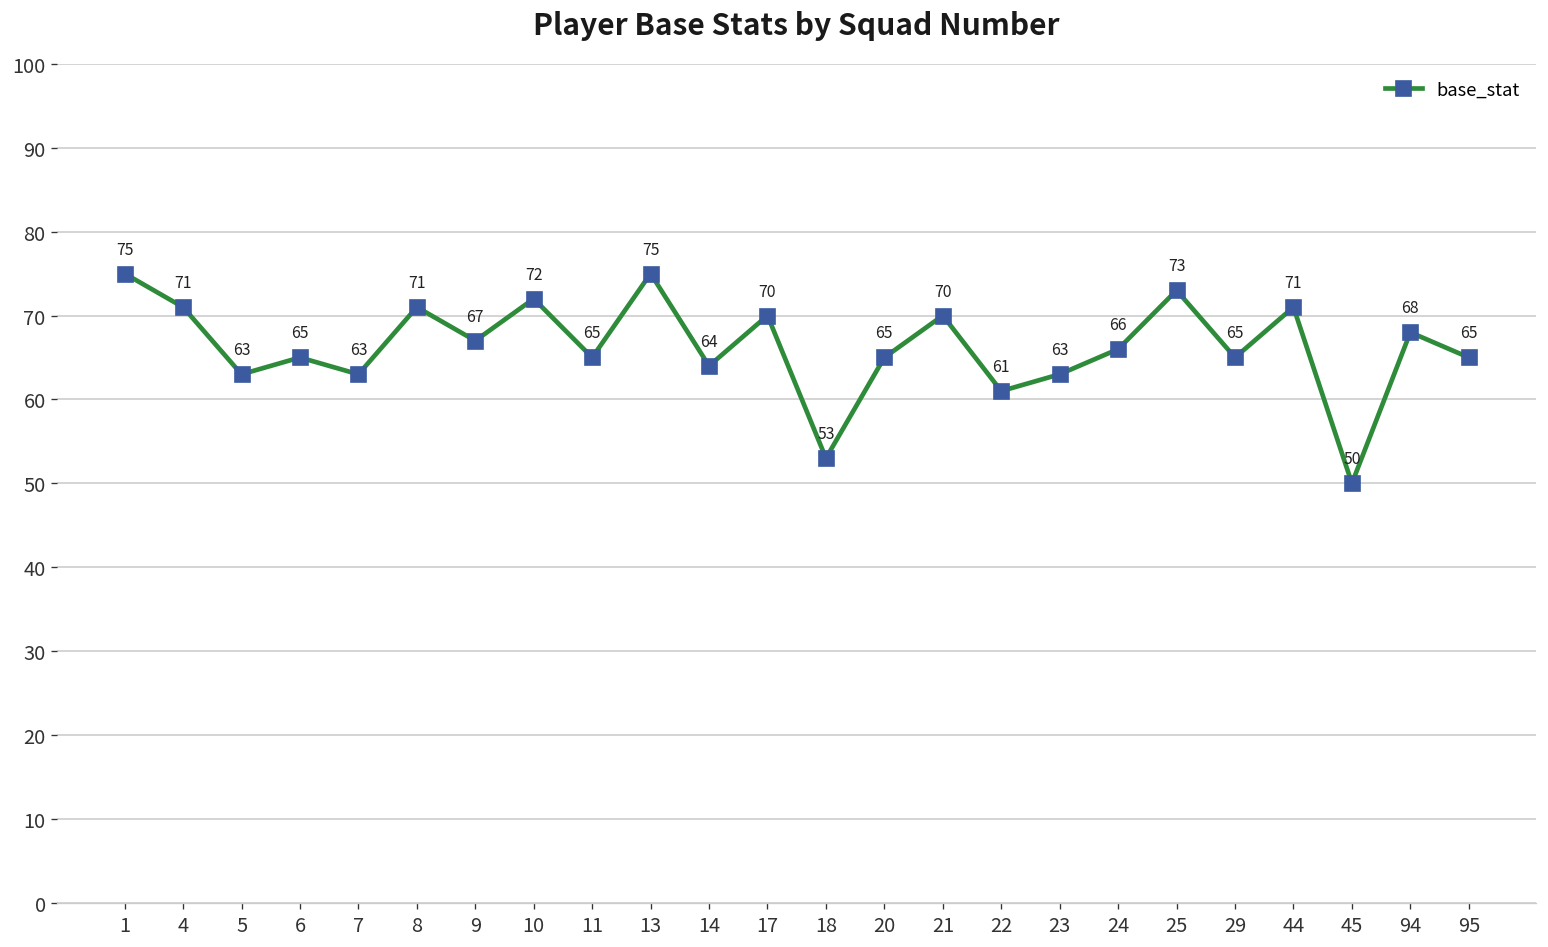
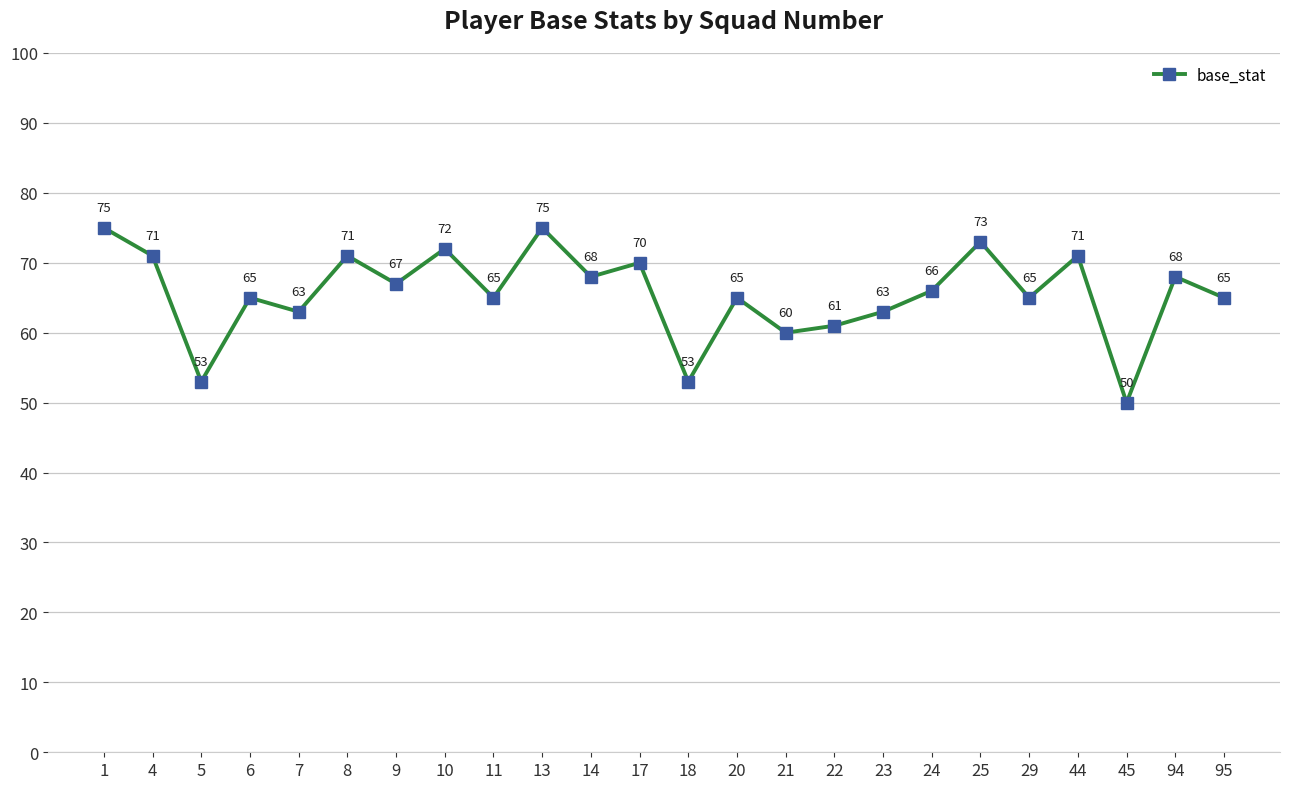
5: 63 -> 53
14: 64 -> 68
21: 70 -> 60
